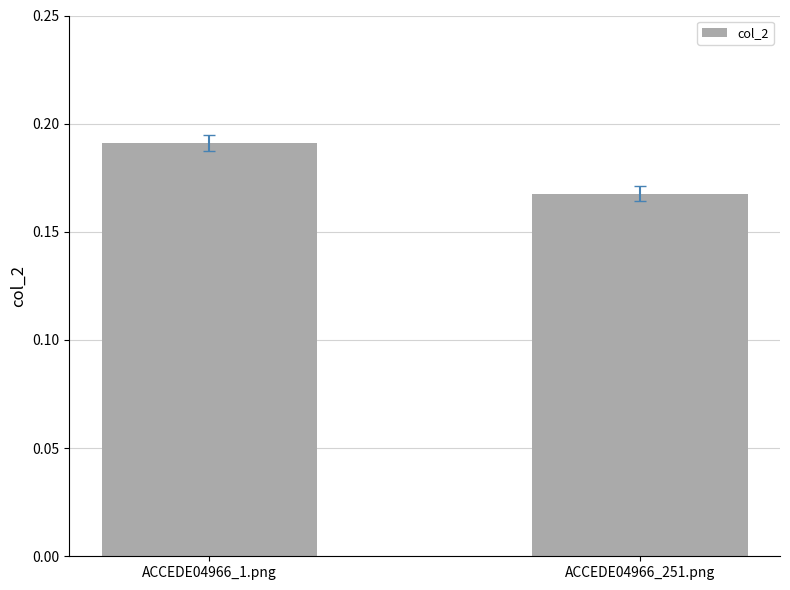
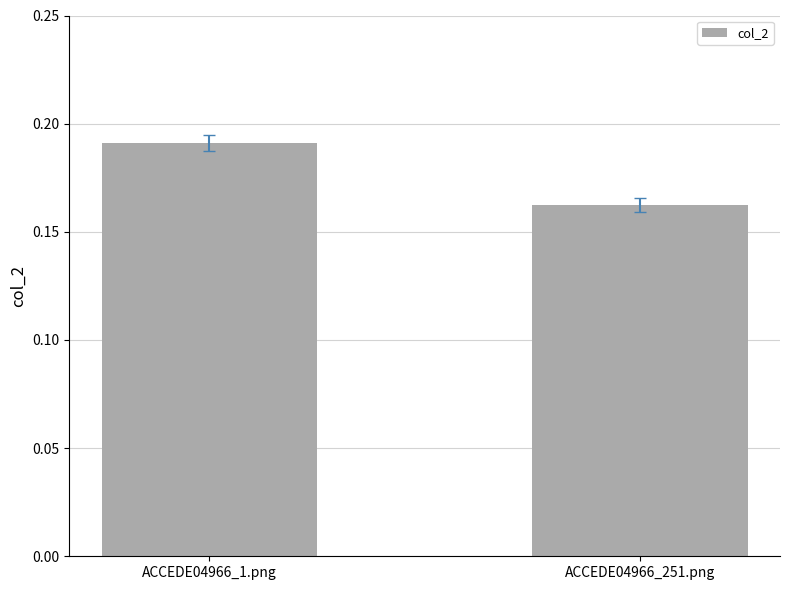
col_2, ACCEDE04966_251.png: 0.168 -> 0.162
